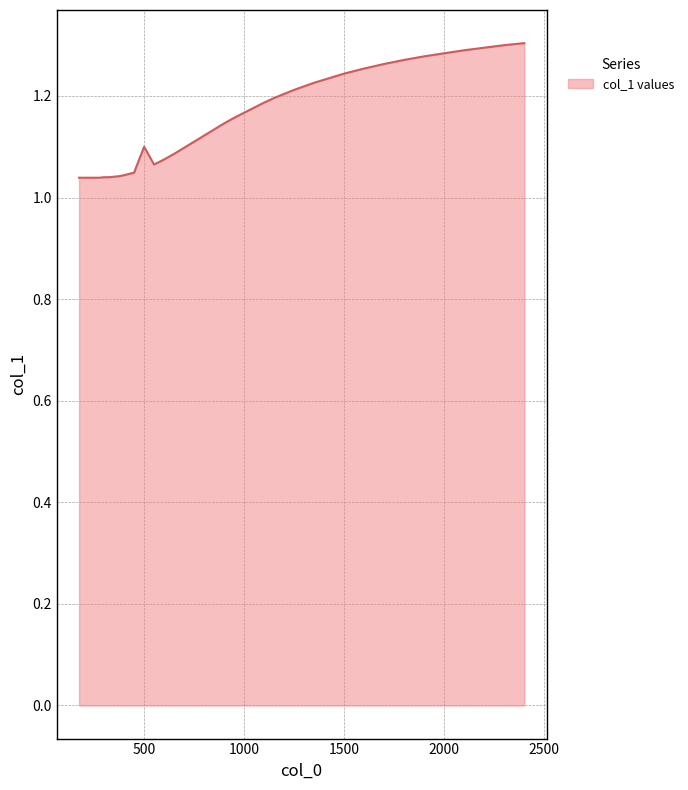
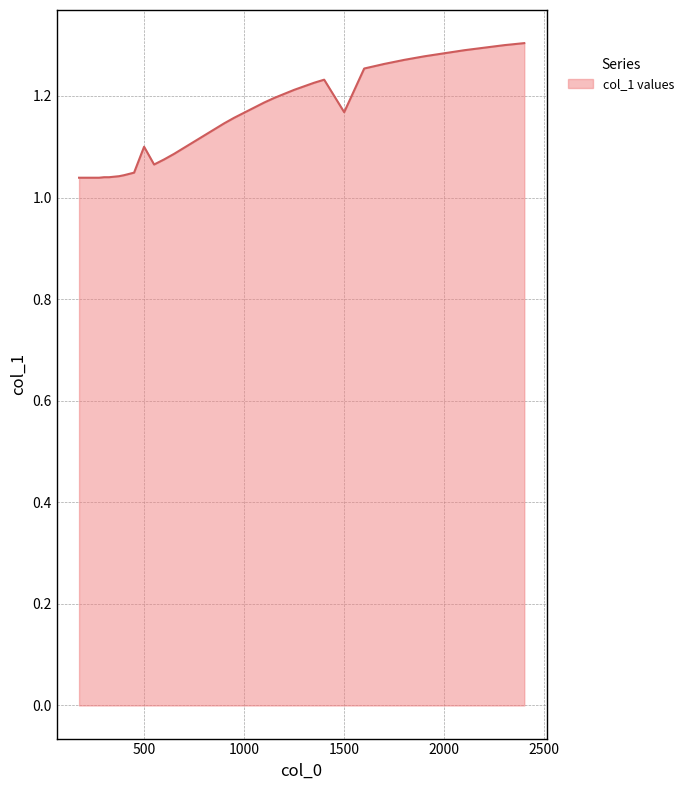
1500: 1.24 -> 1.17
